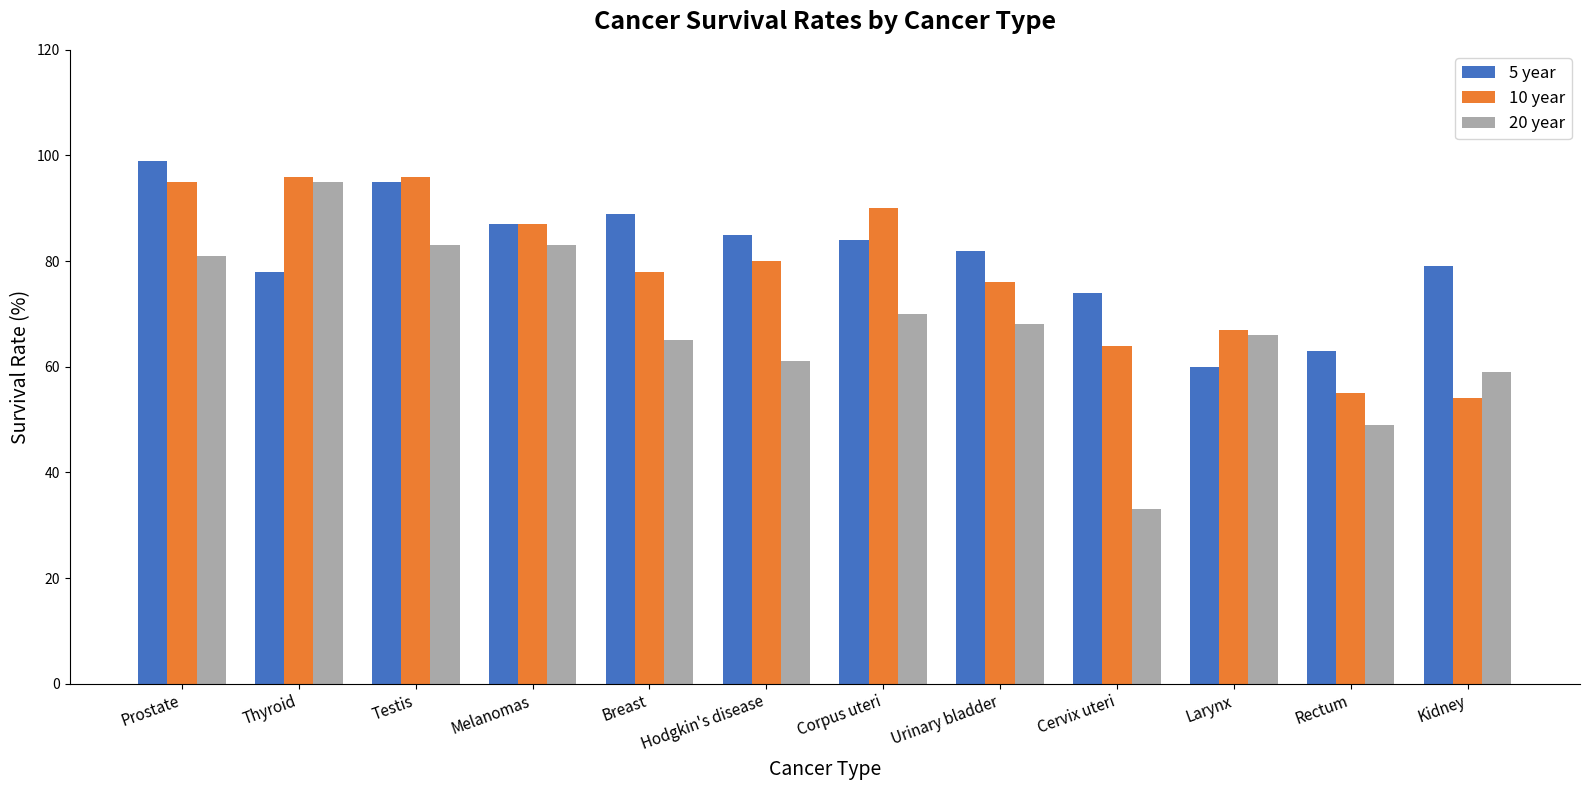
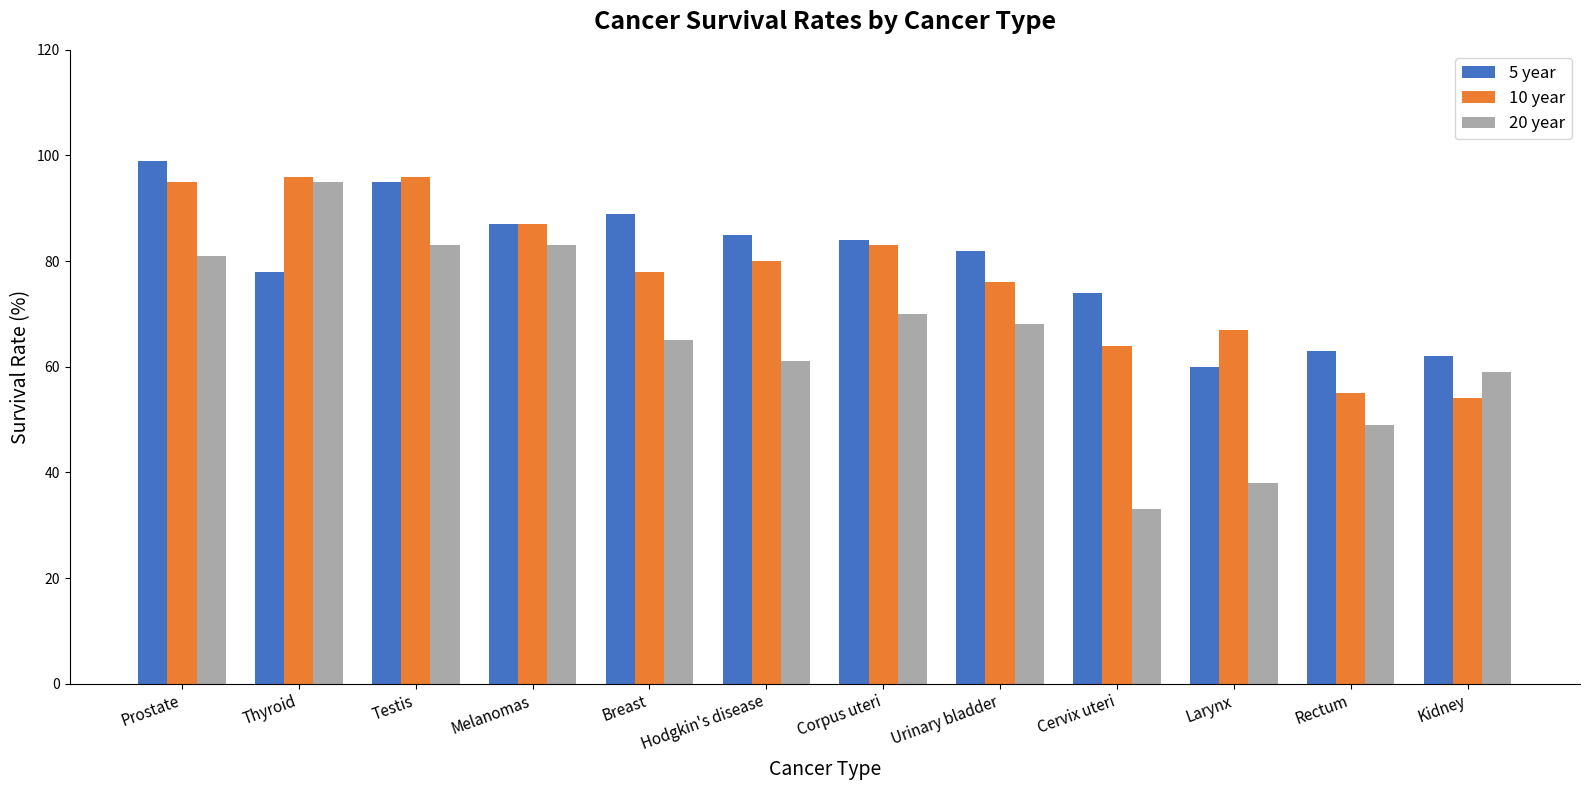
10 year, Corpus uteri: 90 -> 83
20 year, Larynx: 66 -> 38
5 year, Kidney: 79 -> 62
